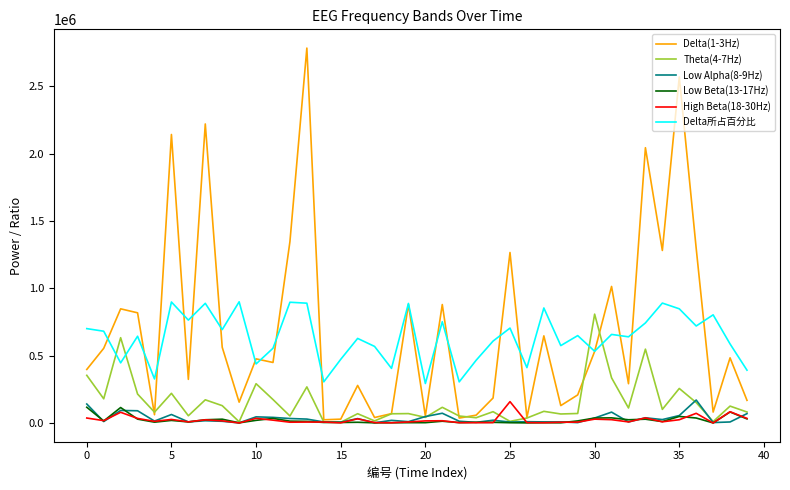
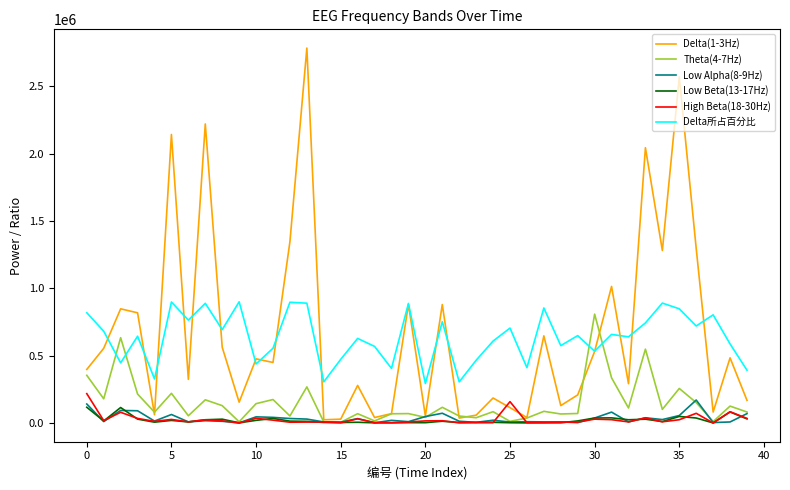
High Beta(18-30Hz), 0: 40000 -> 220000
Delta所占百分比, 0: 700000 -> 820000
Theta(4-7Hz), 10: 290000 -> 140000
Delta(1-3Hz), 25: 1270000 -> 110000
